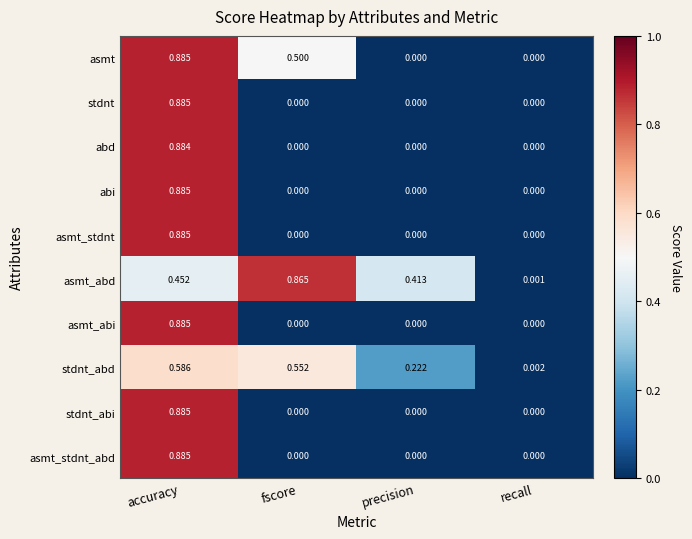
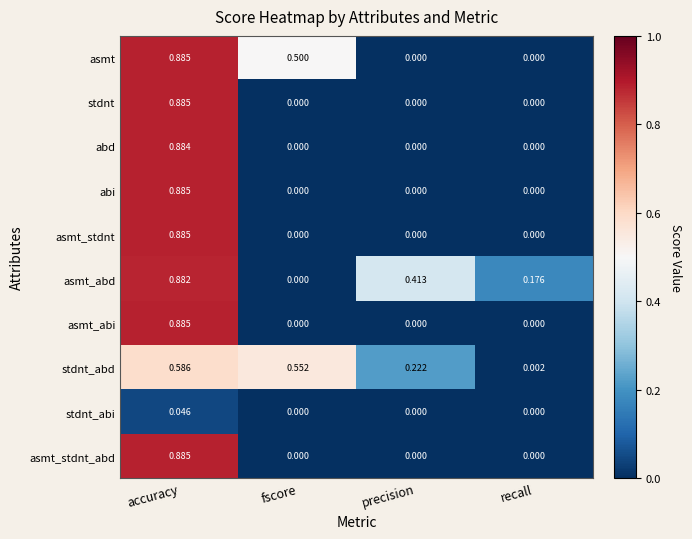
asmt_abd, accuracy: 0.452 -> 0.882
asmt_abd, fscore: 0.865 -> 0.000
asmt_abd, recall: 0.001 -> 0.176
stdnt_abi, accuracy: 0.885 -> 0.046
